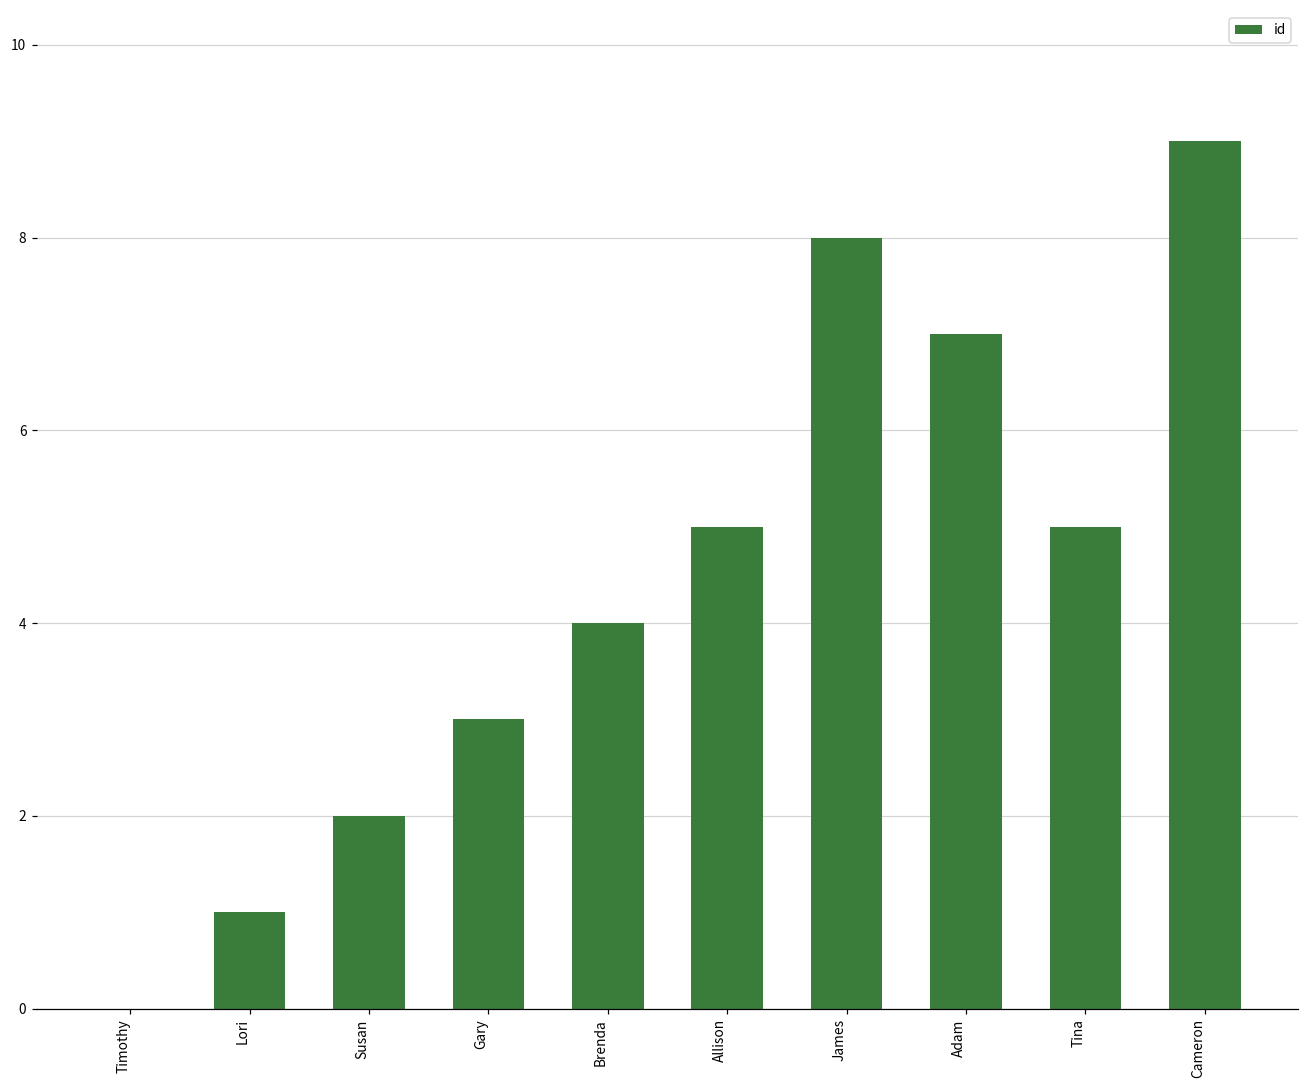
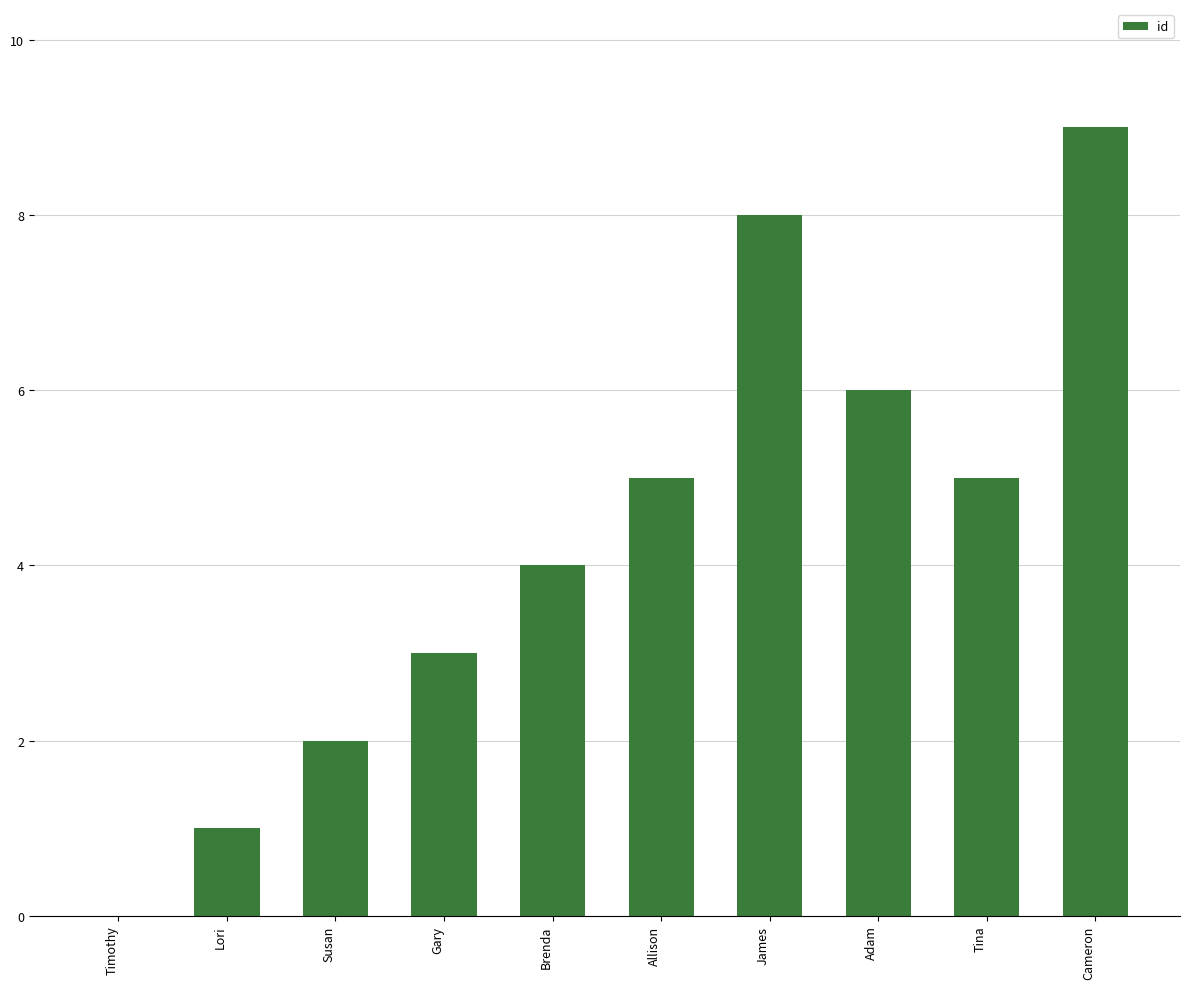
Adam: 7 -> 6
